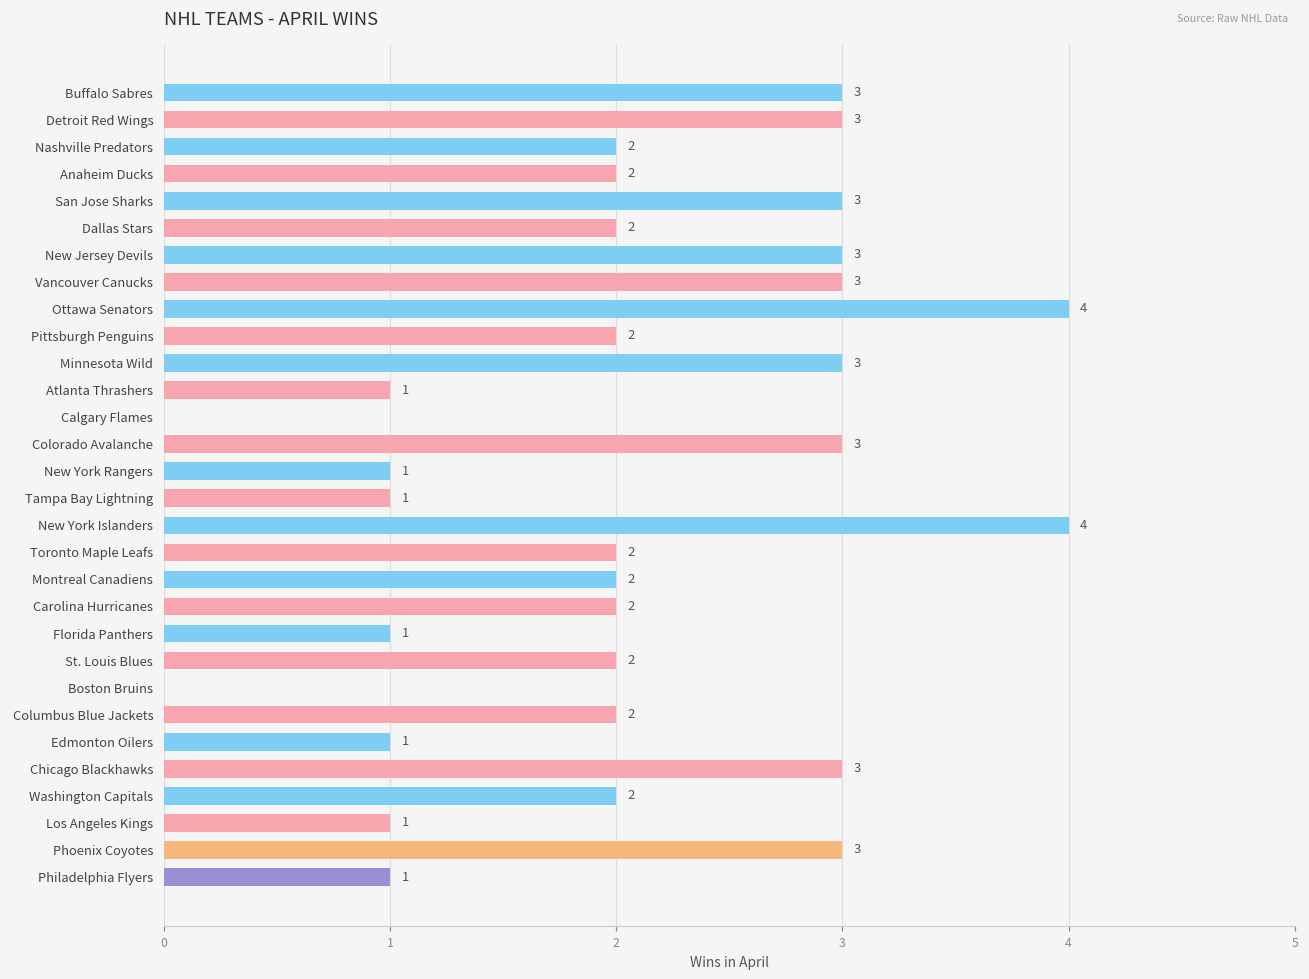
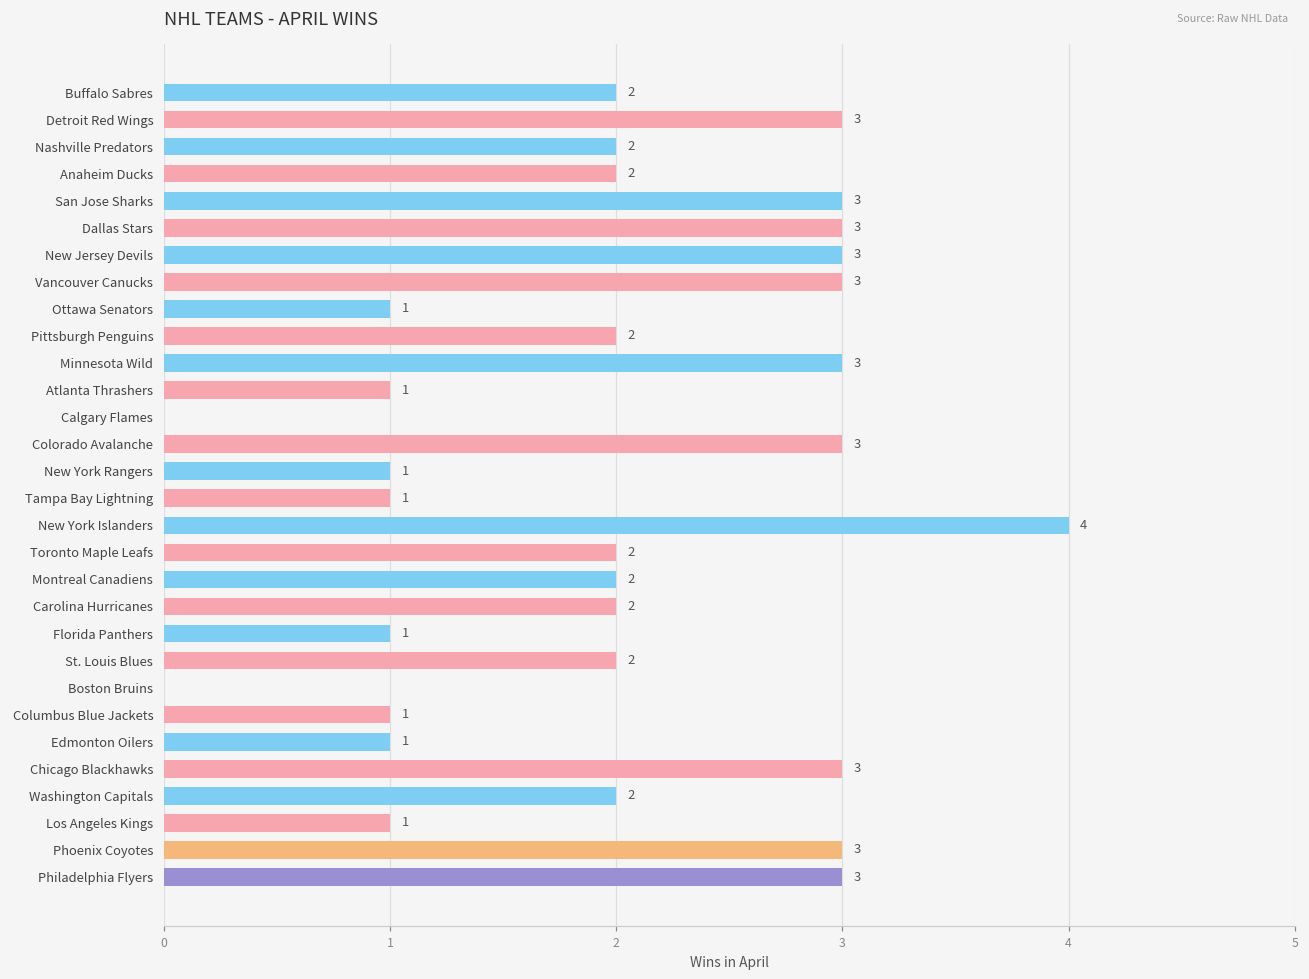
Buffalo Sabres: 3 -> 2
Dallas Stars: 2 -> 3
Ottawa Senators: 4 -> 1
Columbus Blue Jackets: 2 -> 1
Philadelphia Flyers: 1 -> 3
